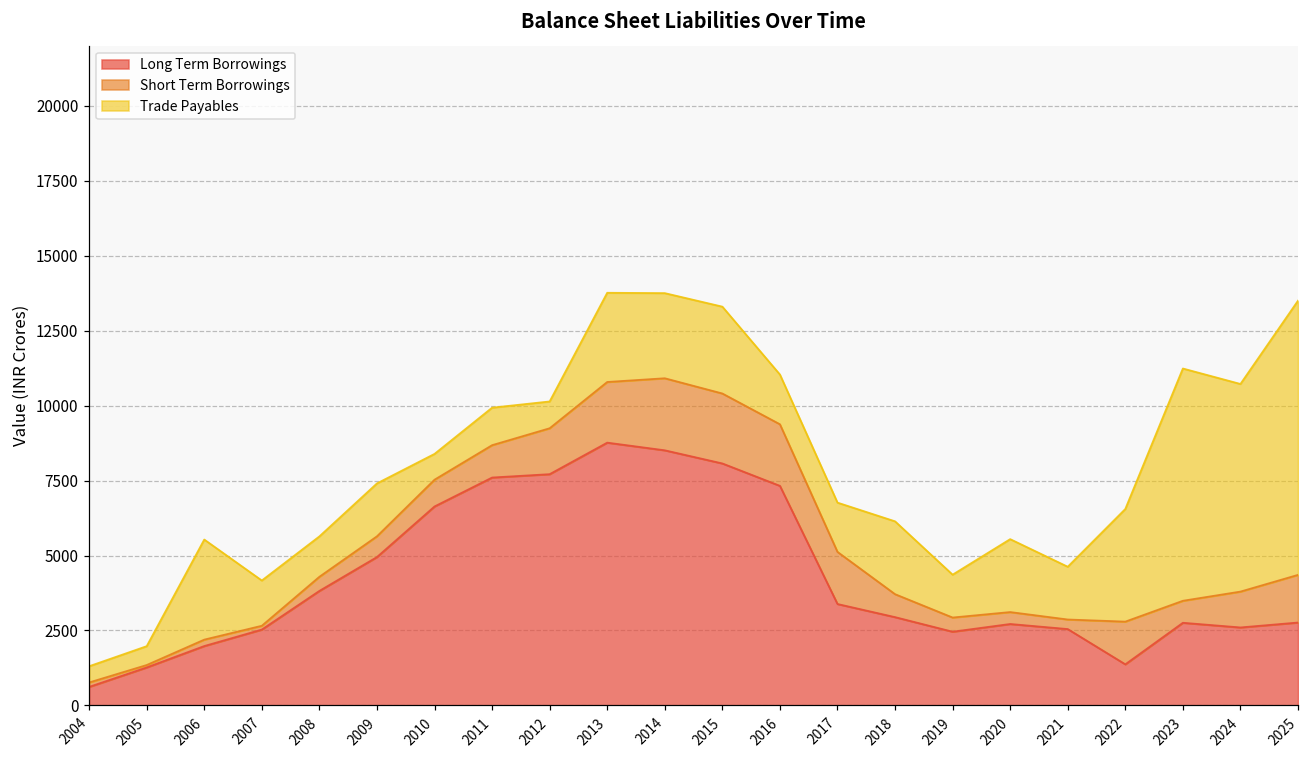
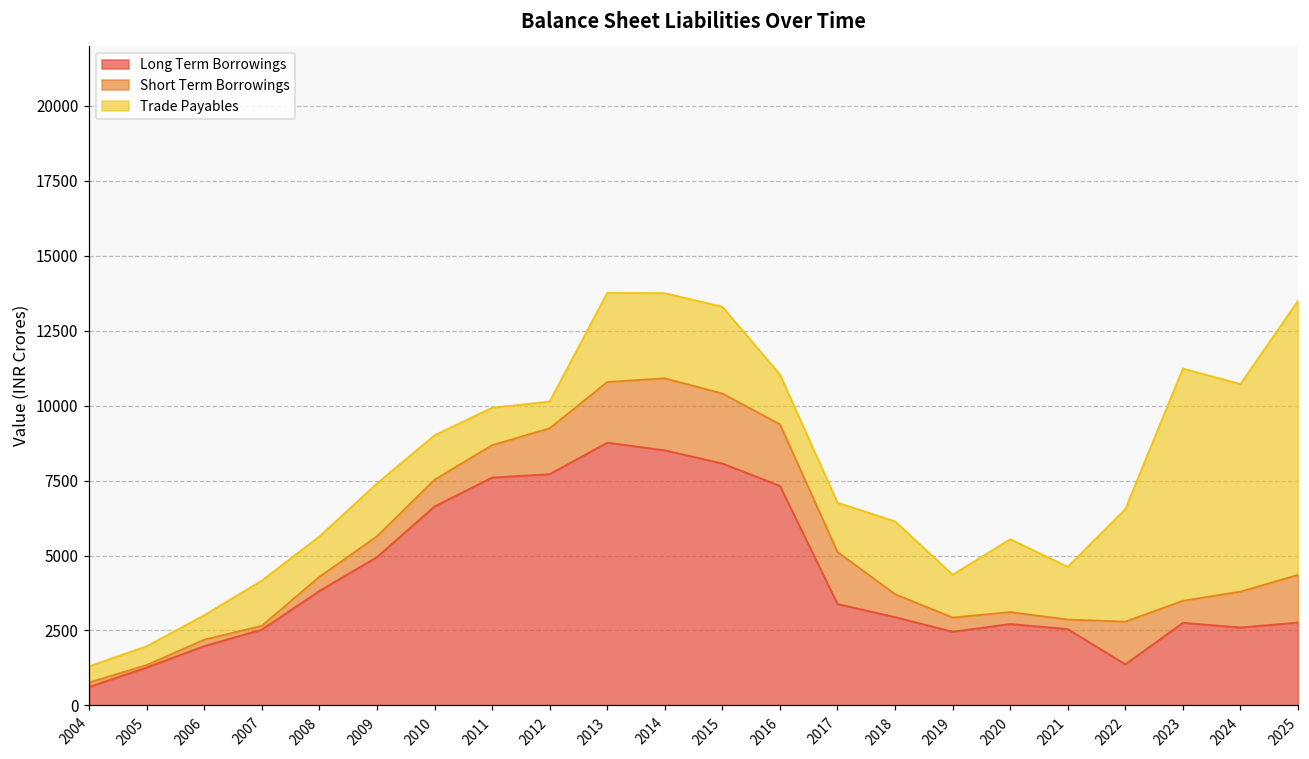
Trade Payables, 2006: 3300 -> 800
Trade Payables, 2010: 900 -> 1500
